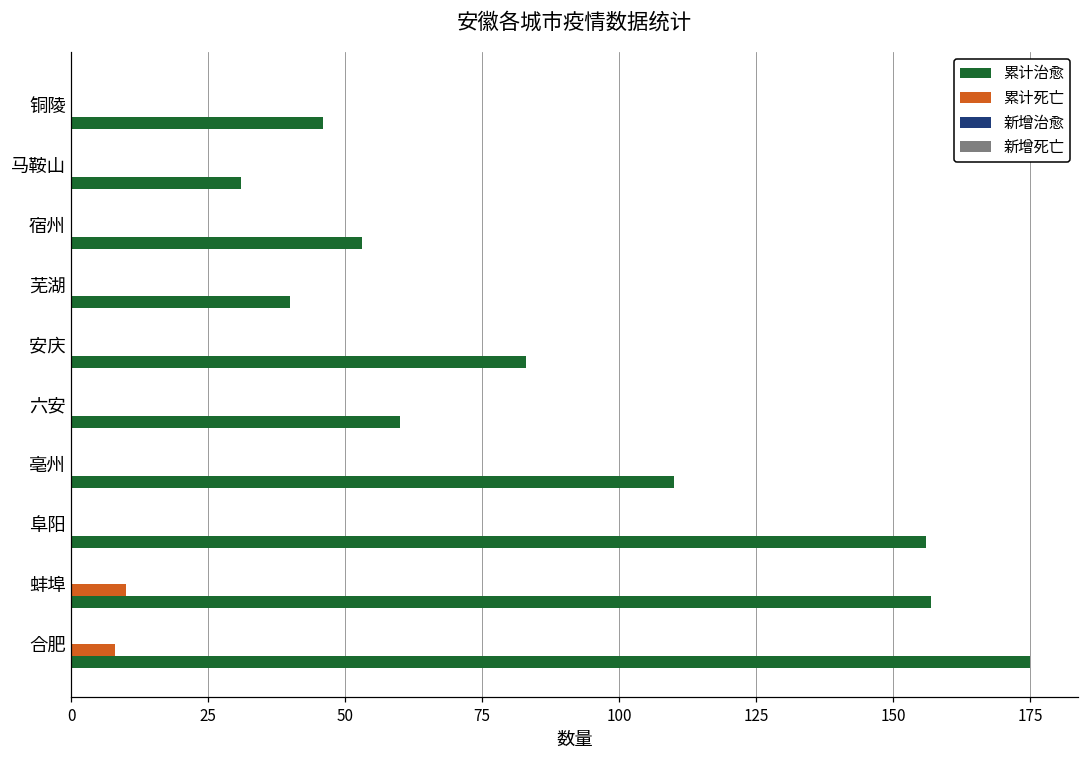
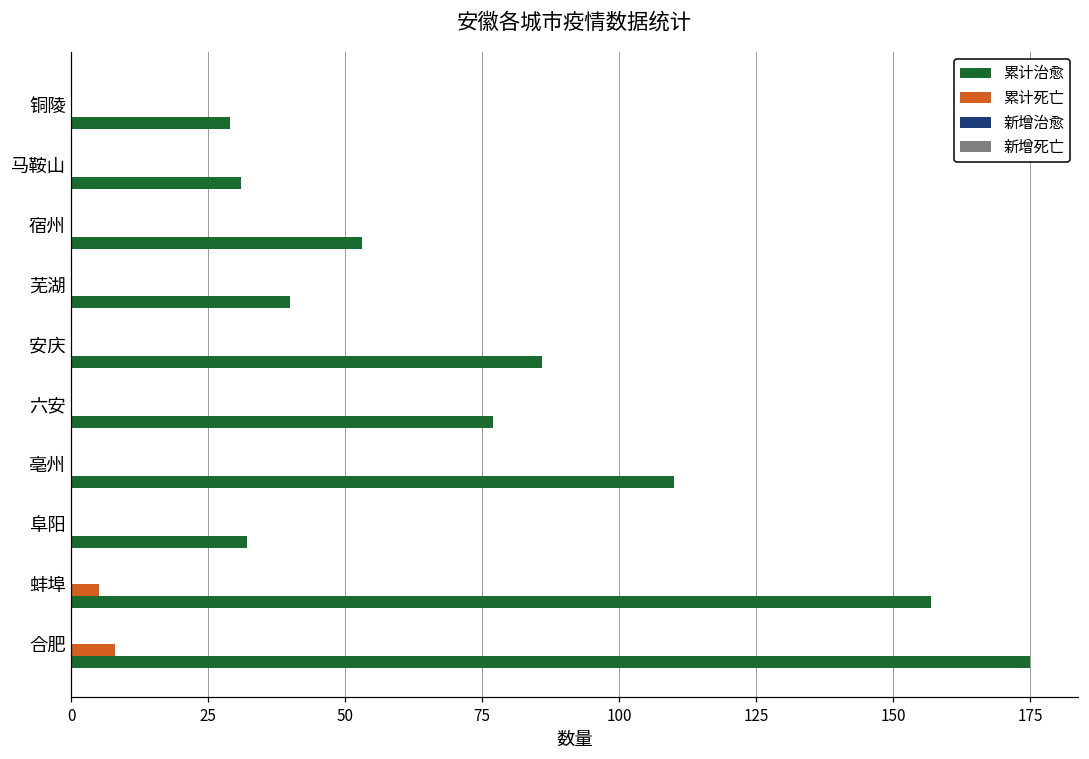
累计治愈, 铜陵: 46 -> 29
累计治愈, 安庆: 83 -> 86
累计治愈, 六安: 60 -> 77
累计治愈, 阜阳: 156 -> 32
累计死亡, 蚌埠: 10 -> 5
